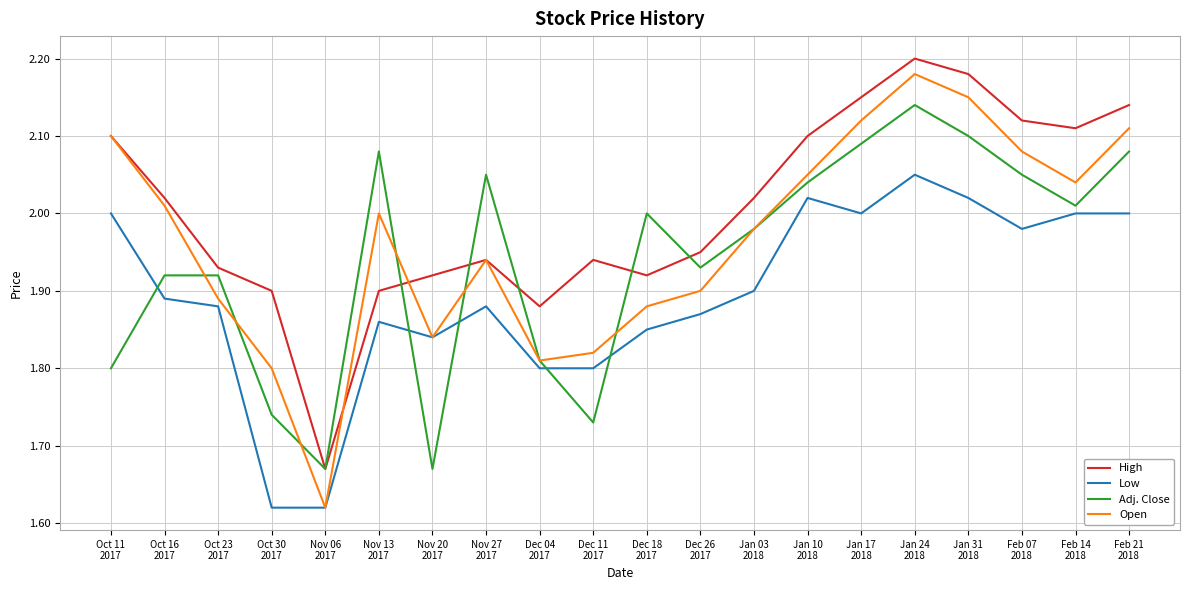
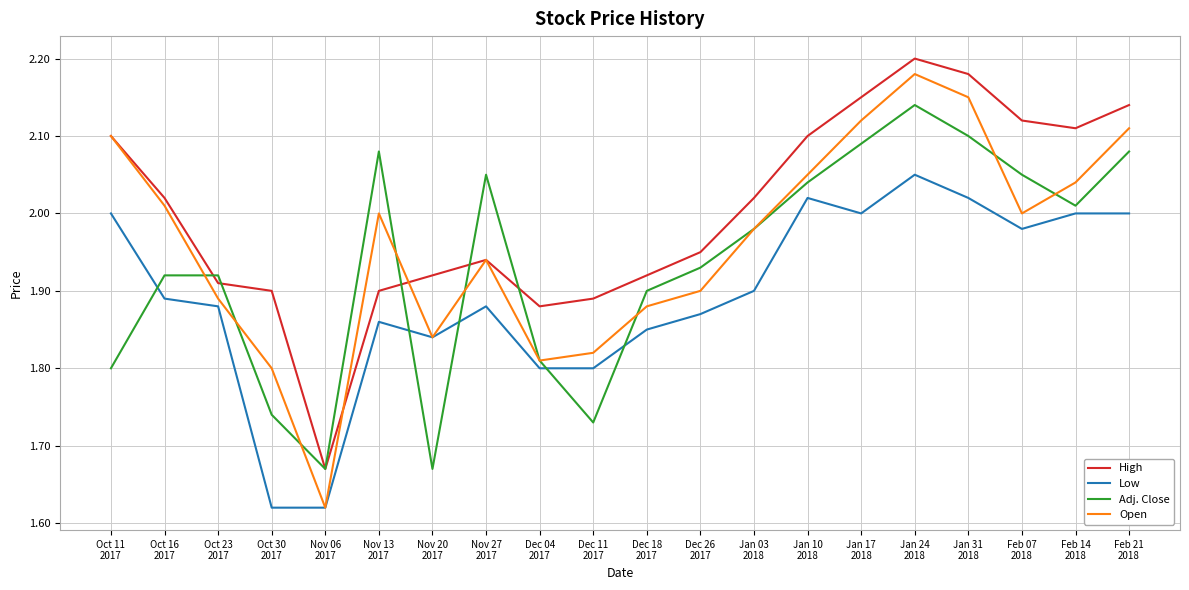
High, Oct 23 2017: 1.93 -> 1.91
High, Dec 11 2017: 1.94 -> 1.89
Adj. Close, Dec 18 2017: 2.0 -> 1.9
Open, Feb 07 2018: 2.08 -> 2.00
